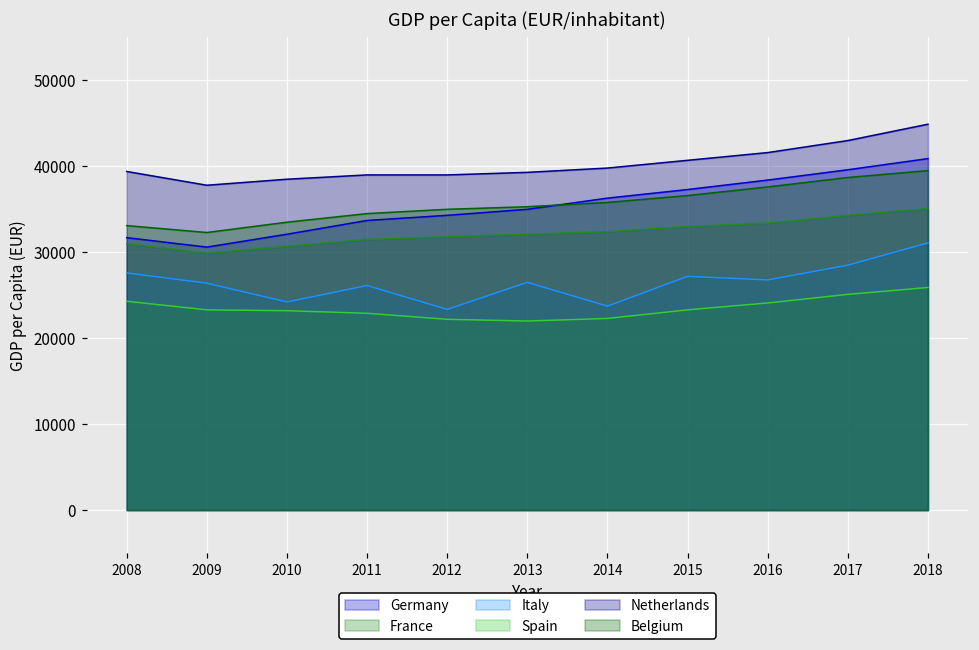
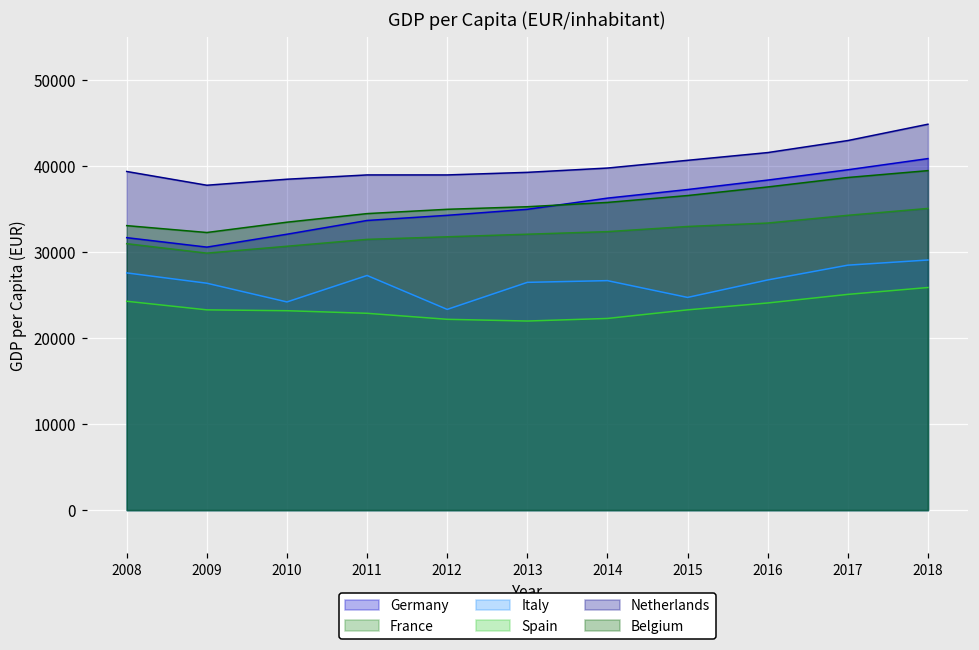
Italy, 2011: 26000 -> 27000
Italy, 2014: 24000 -> 27000
Italy, 2015: 27000 -> 25000
Italy, 2018: 31000 -> 29000
